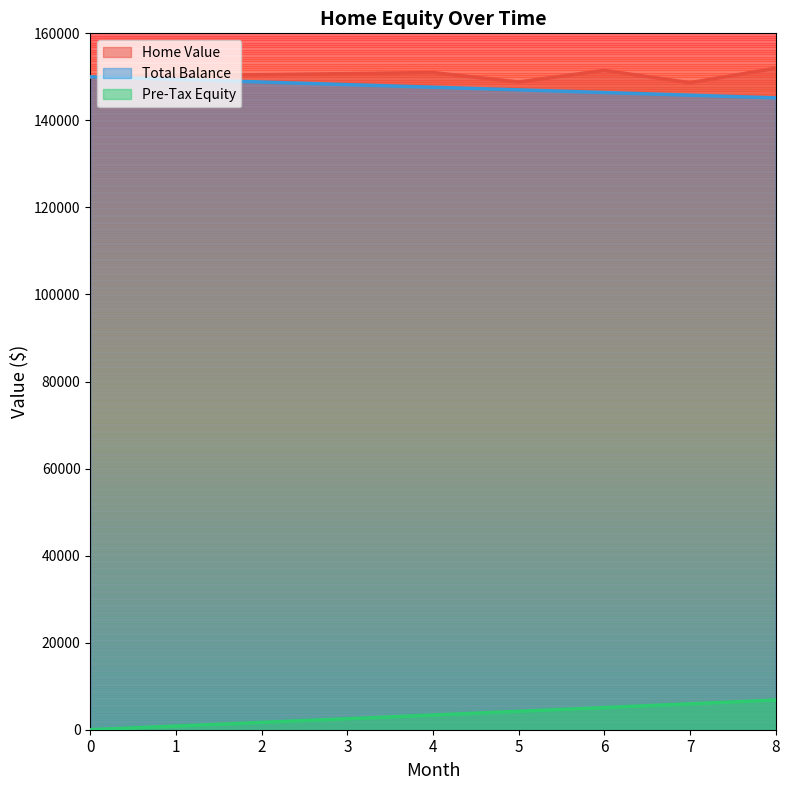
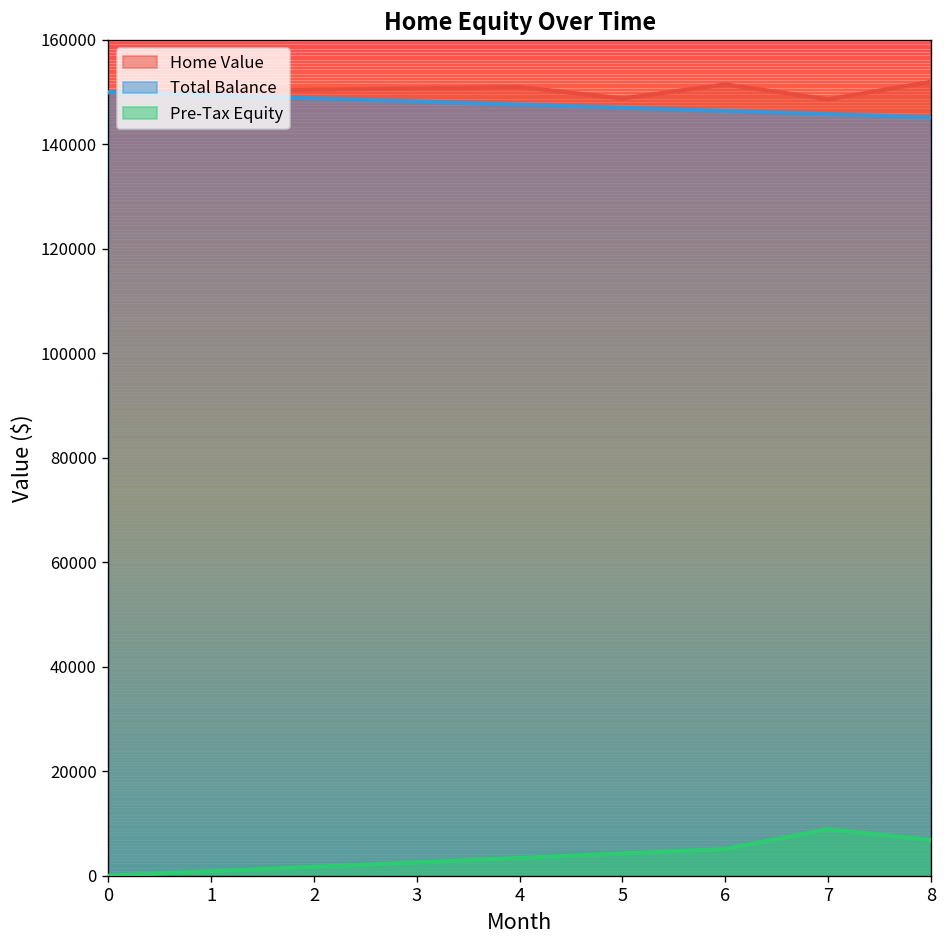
Pre-Tax Equity, 7: 6000 -> 9000
